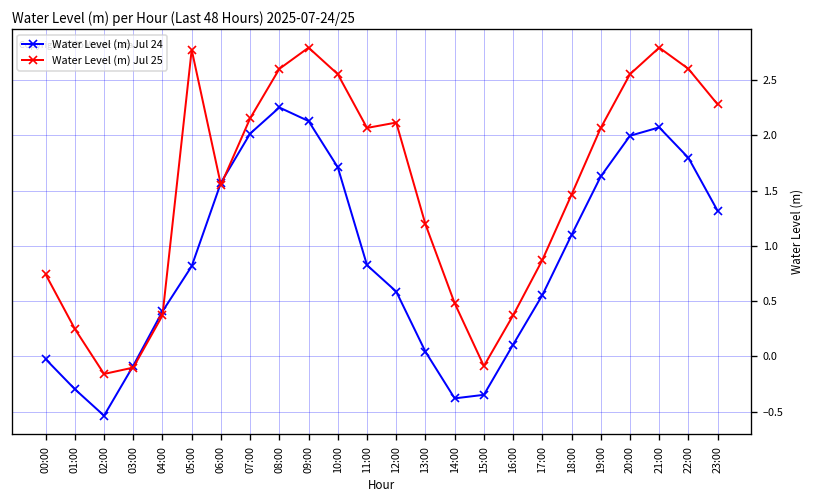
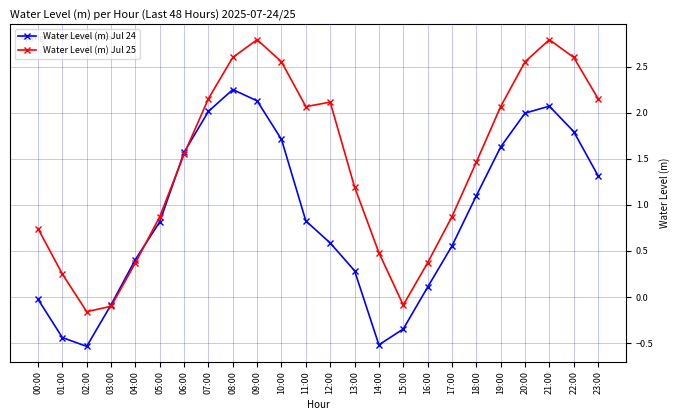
Water Level (m) Jul 24, 01:00: -0.3 -> -0.4
Water Level (m) Jul 25, 05:00: 2.8 -> 0.9
Water Level (m) Jul 24, 13:00: 0.0 -> 0.3
Water Level (m) Jul 24, 14:00: -0.4 -> -0.5
Water Level (m) Jul 25, 23:00: 2.3 -> 2.2
